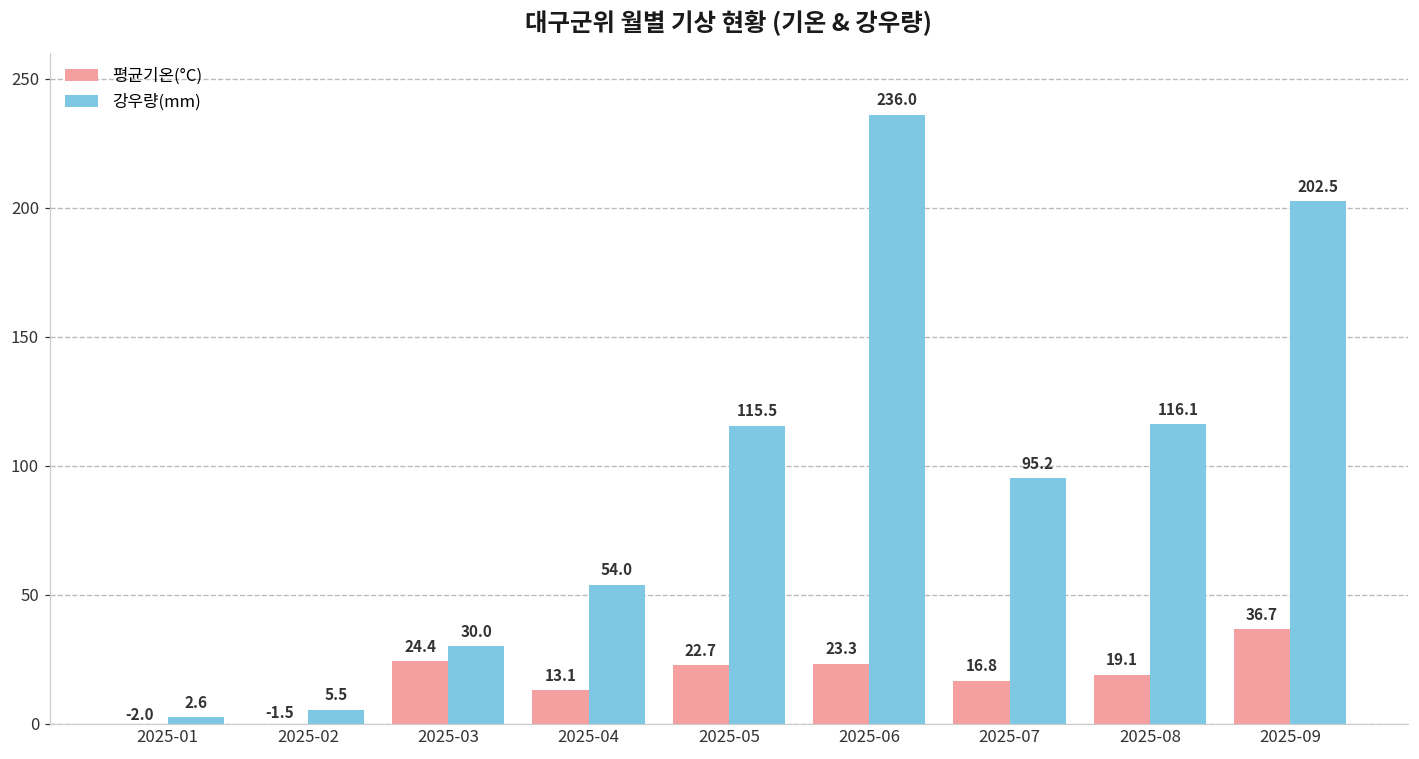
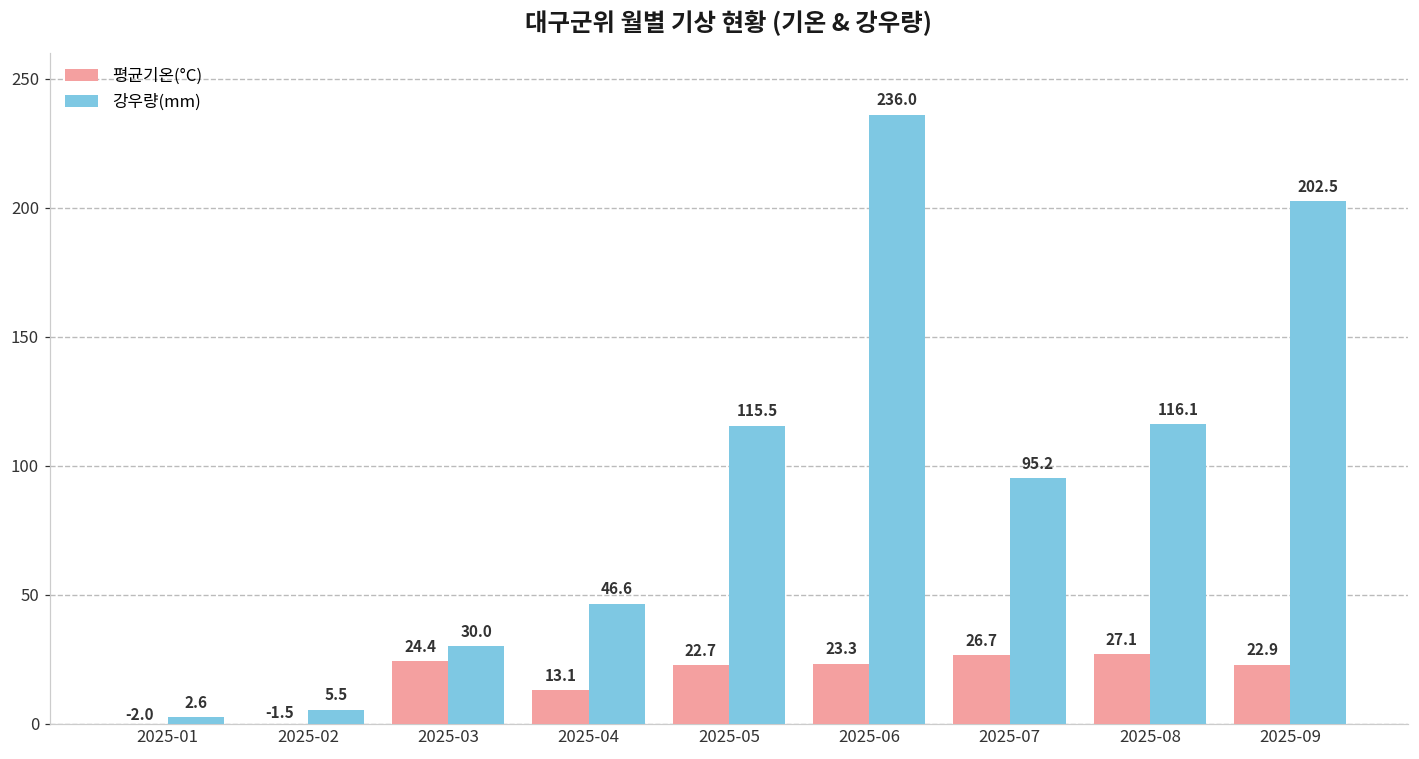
강우량(mm), 2025-04: 54.0 -> 46.6
평균기온(°C), 2025-07: 16.8 -> 26.7
평균기온(°C), 2025-08: 19.1 -> 27.1
평균기온(°C), 2025-09: 36.7 -> 22.9
